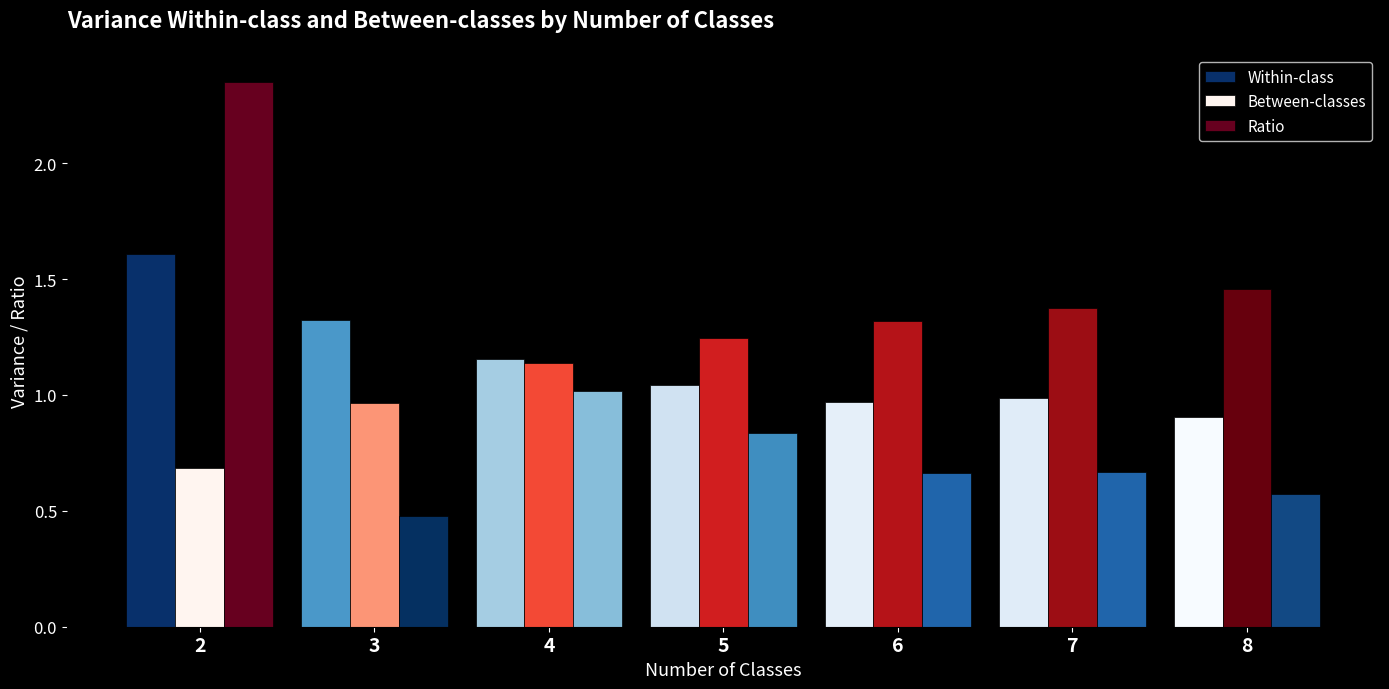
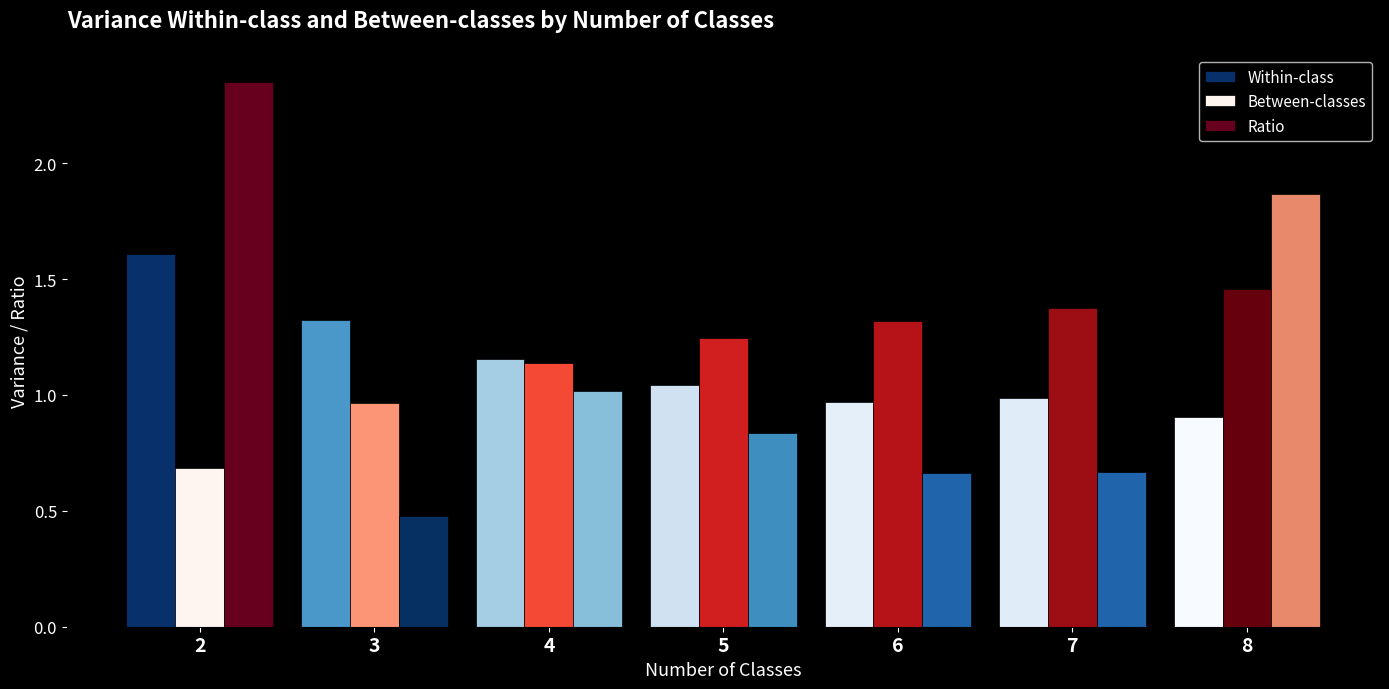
Ratio, 8: 0.57 -> 1.87
